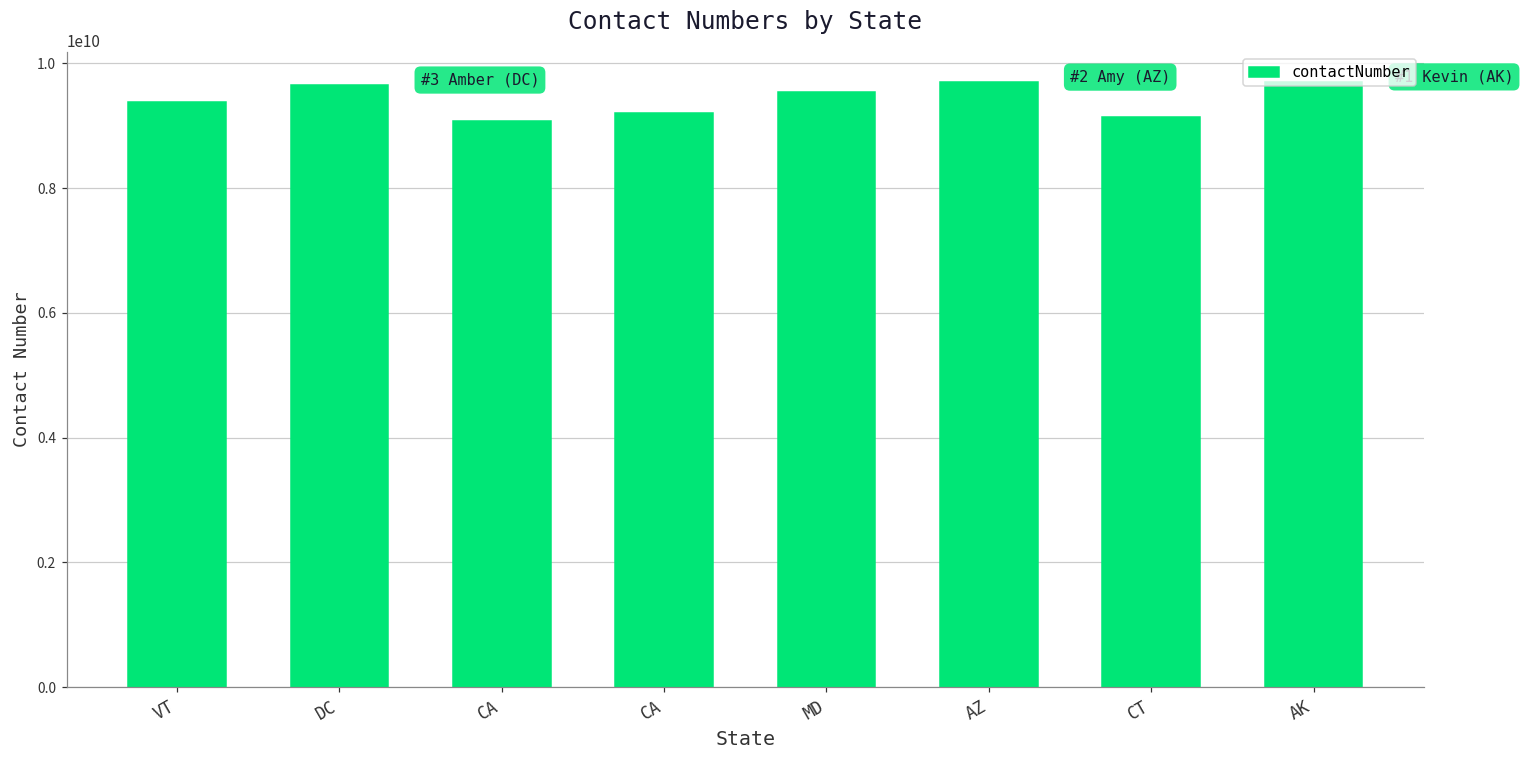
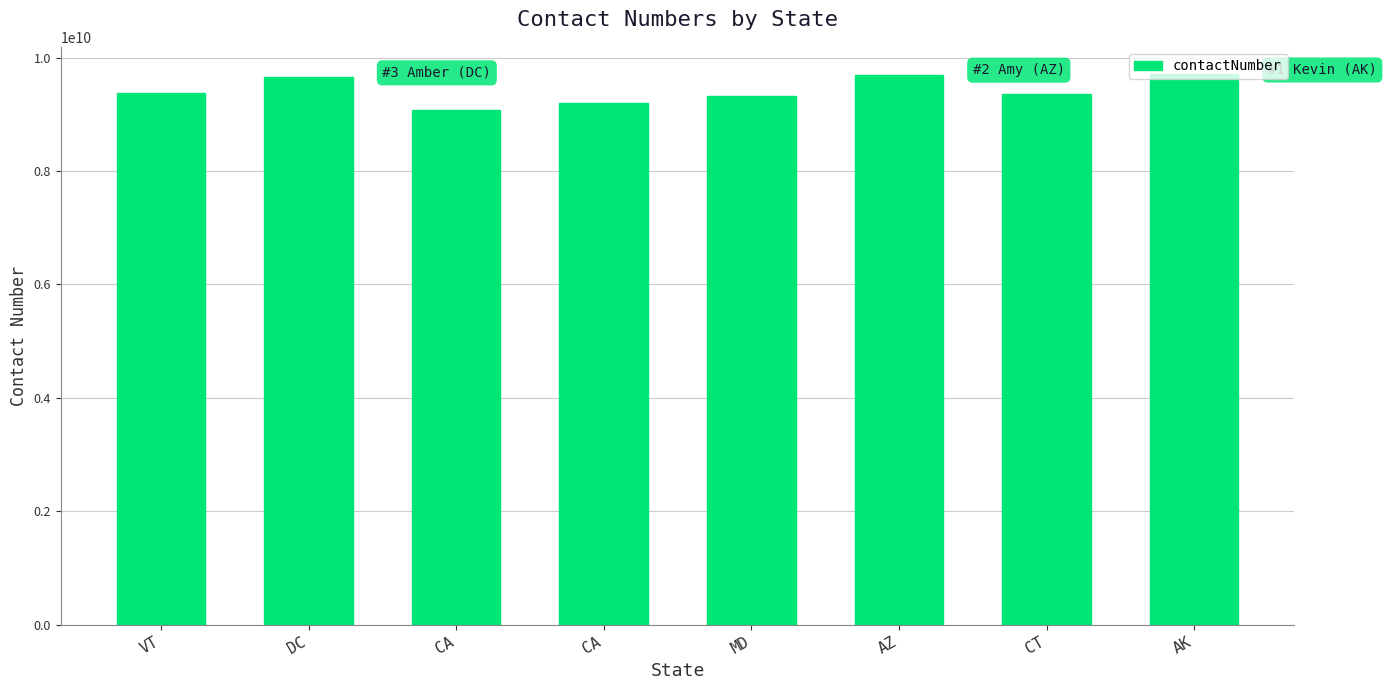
MD: 9500000000 -> 9300000000
CT: 9100000000 -> 9400000000
